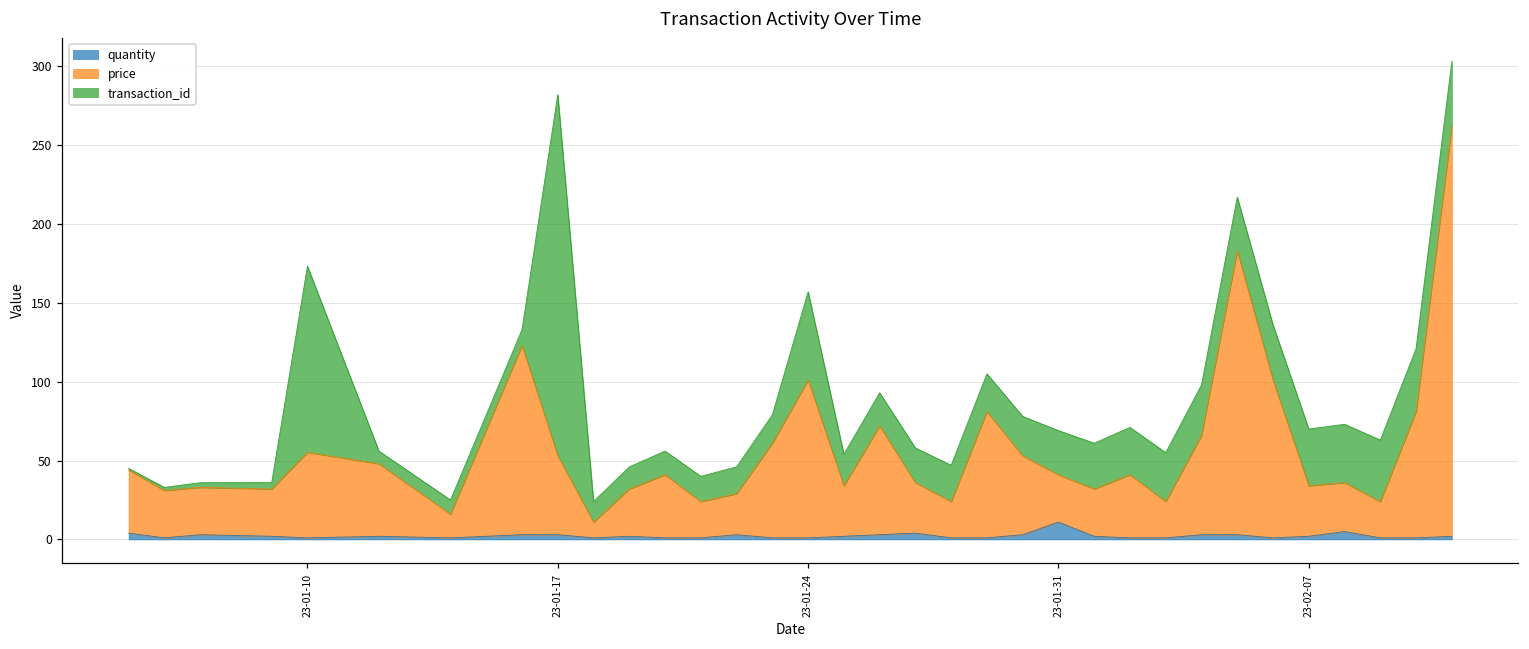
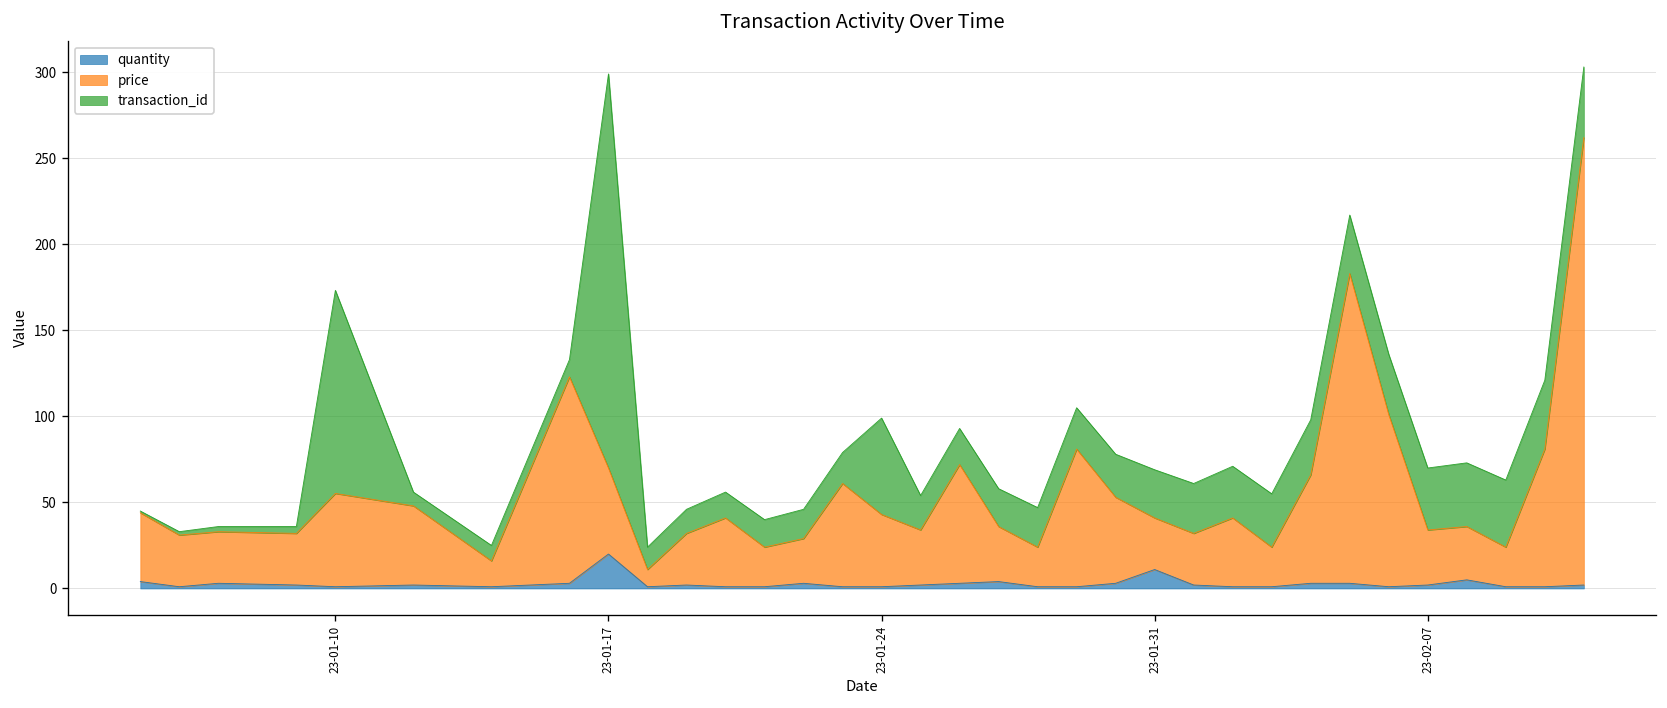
quantity, 23-01-17: 3 -> 20
price, 23-01-24: 100 -> 42
